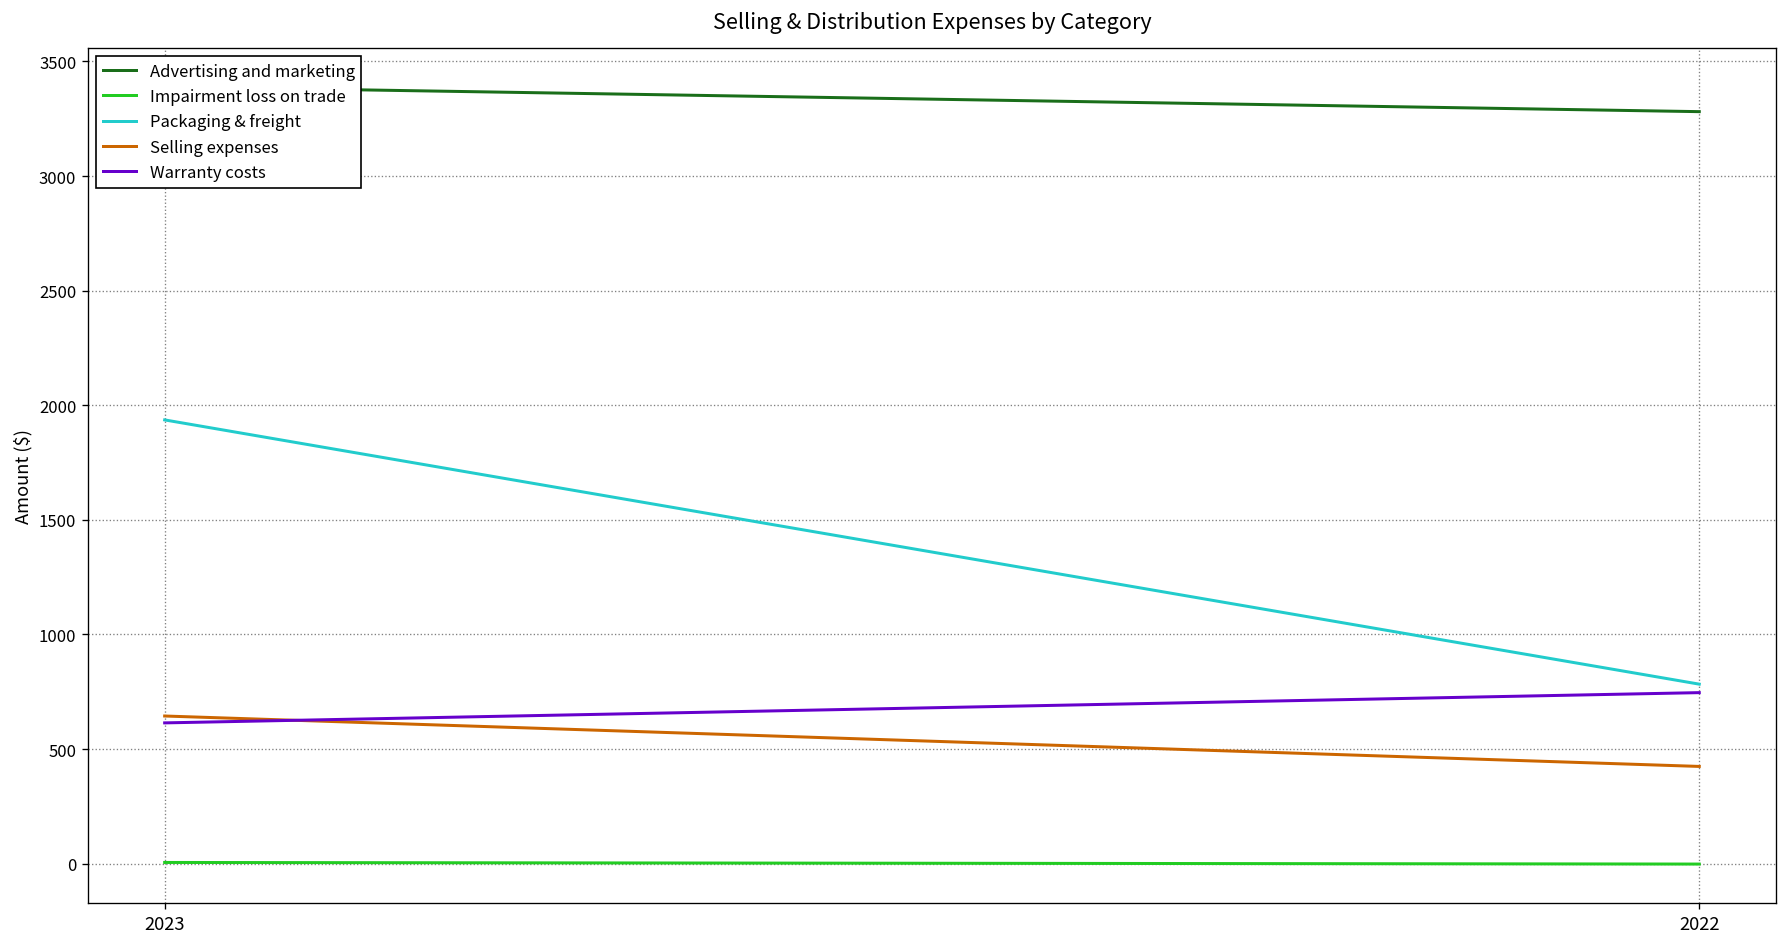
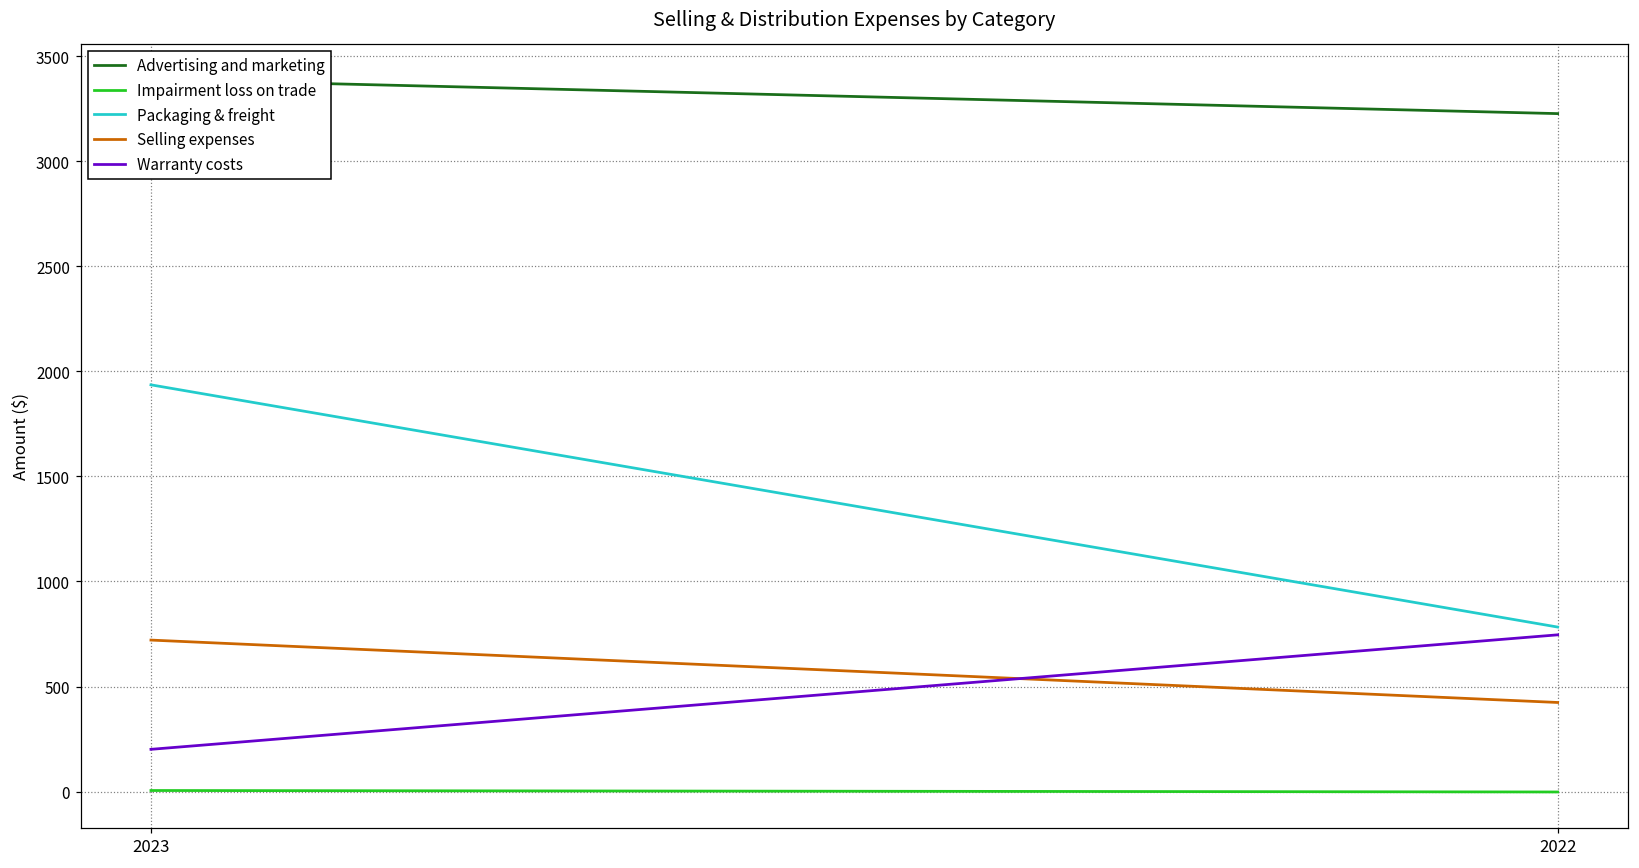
Selling expenses, 2023: 640 -> 720
Warranty costs, 2023: 610 -> 200
Advertising and marketing, 2022: 3280 -> 3230
